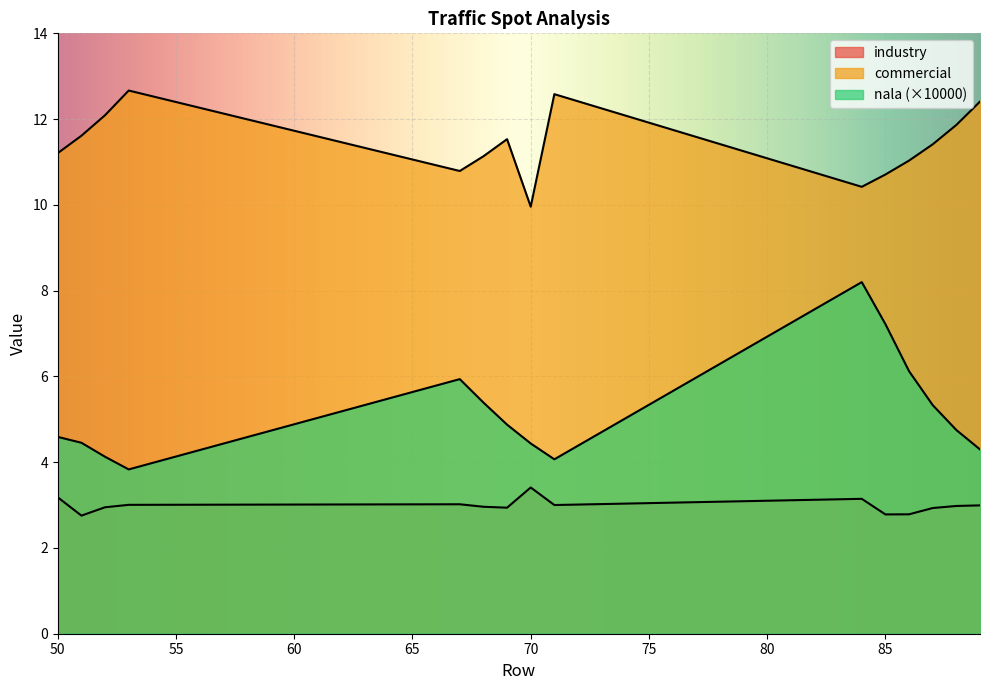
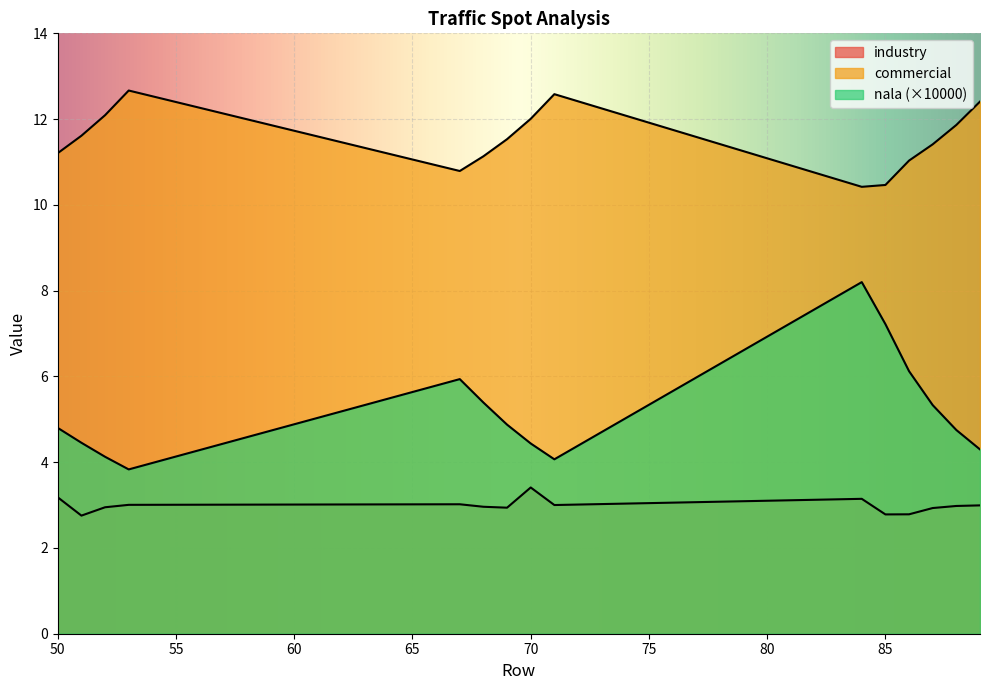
nala (×10000), 50: 4.6 -> 4.8
commercial, 70: 10.0 -> 12.0
commercial, 85: 10.7 -> 10.5
